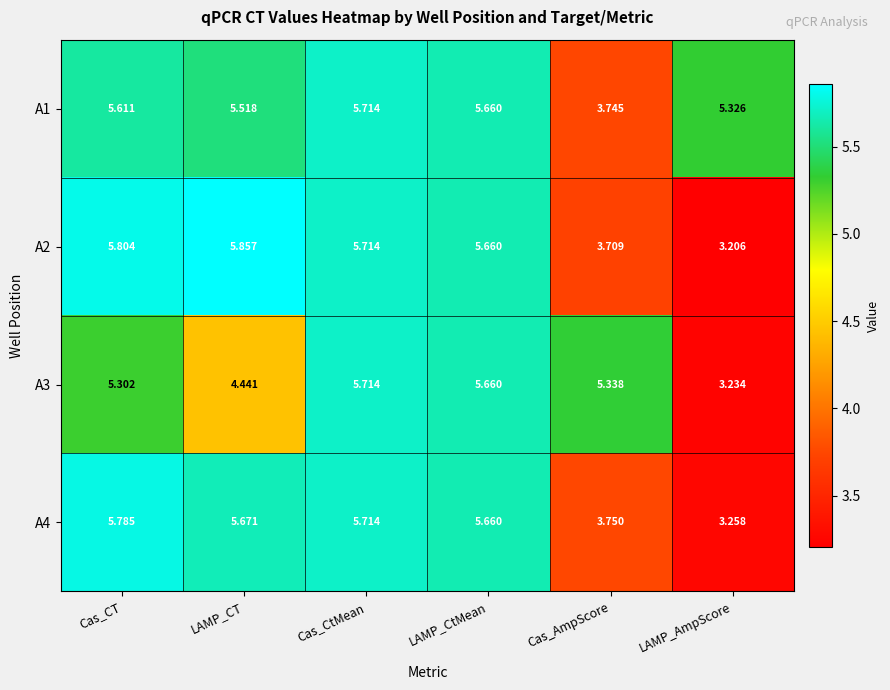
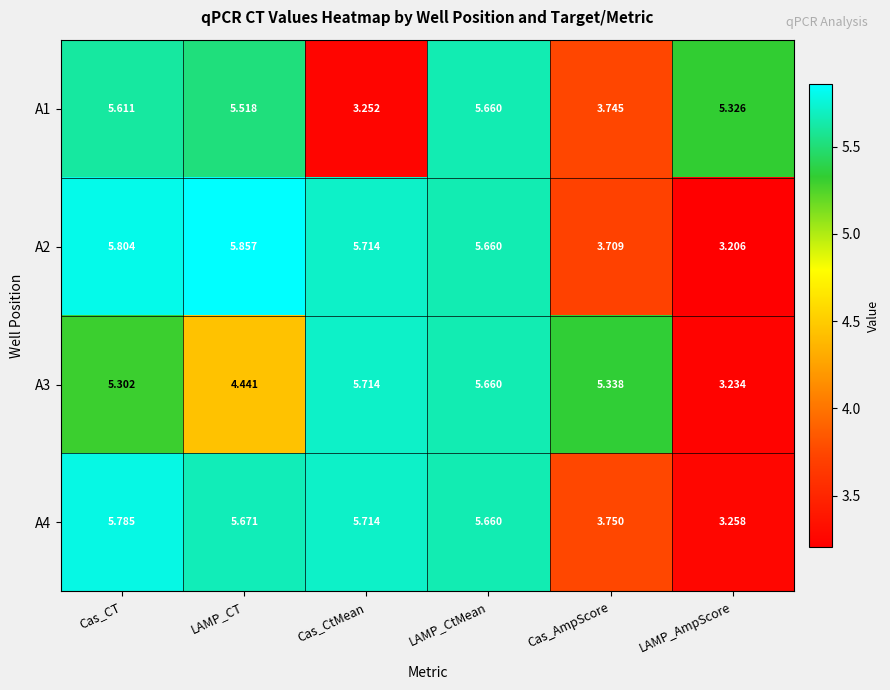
A1, Cas_CtMean: 5.714 -> 3.252
